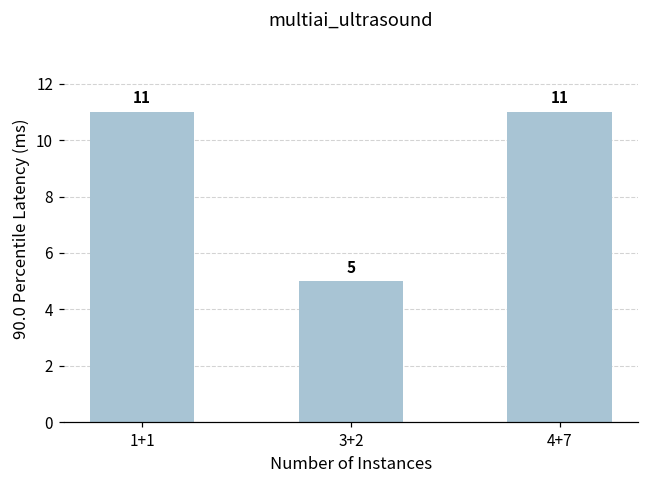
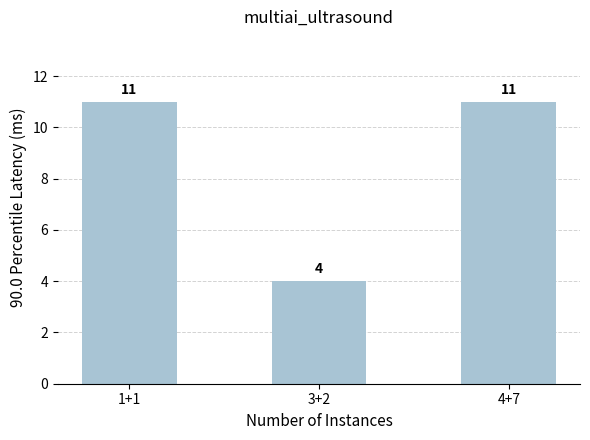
3+2: 5 -> 4
